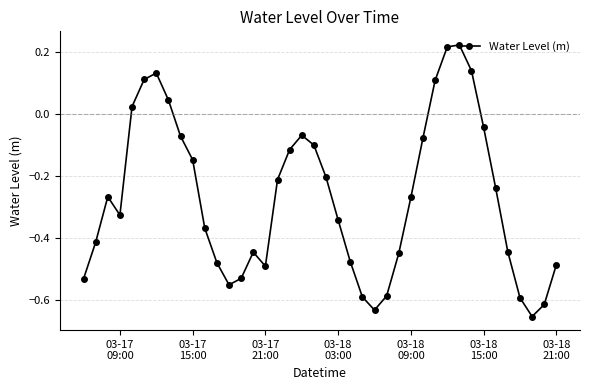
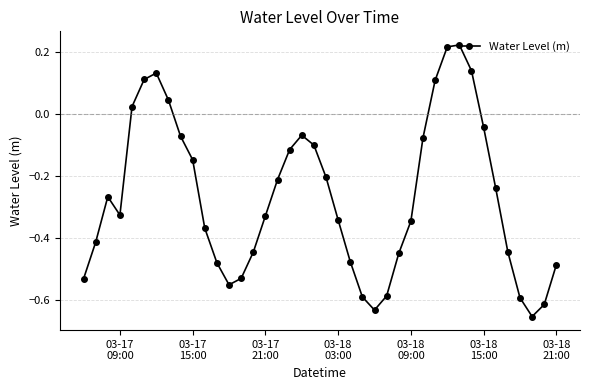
03-17 21:00: -0.49 -> -0.33
03-18 09:00: -0.27 -> -0.35
